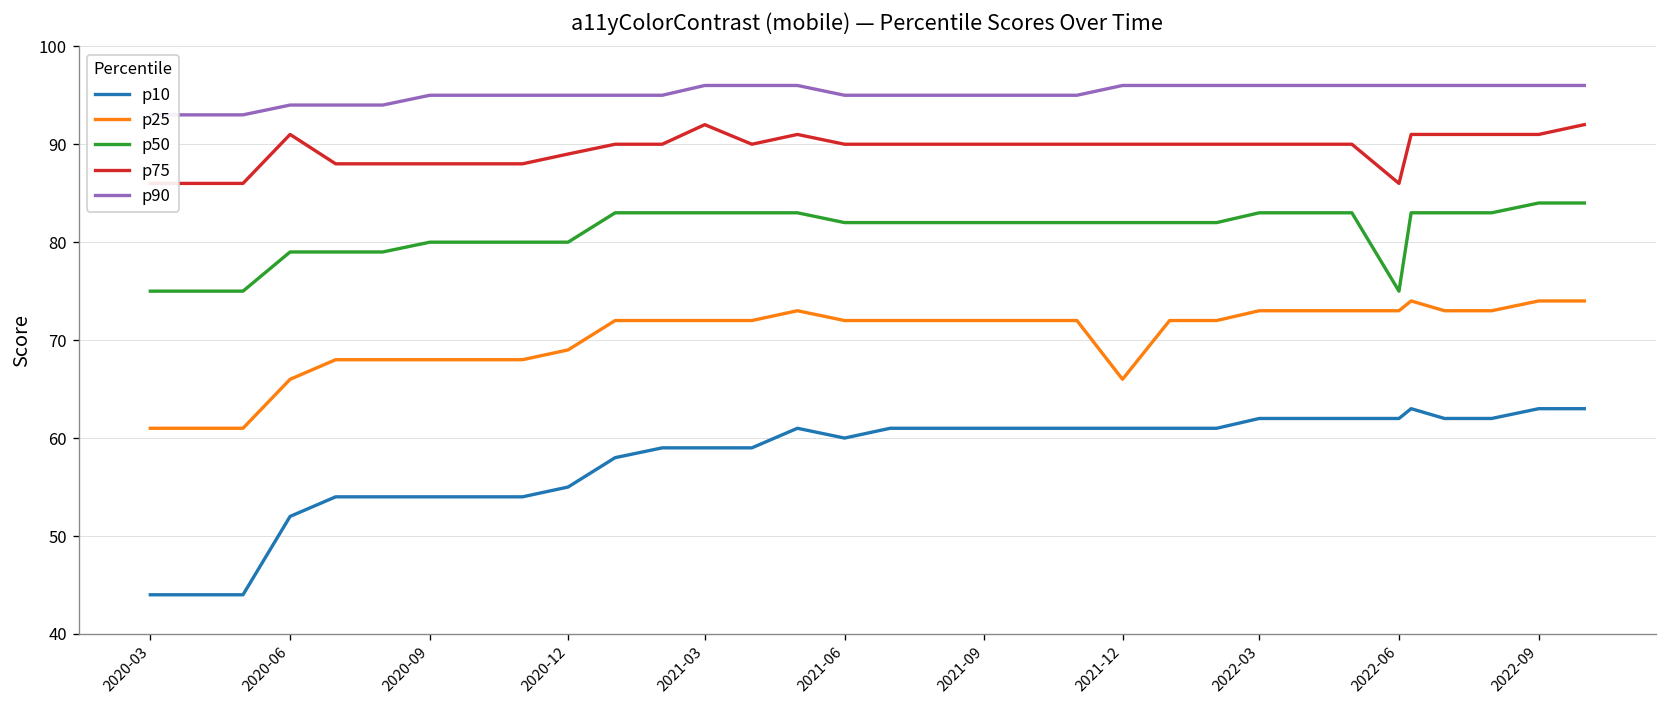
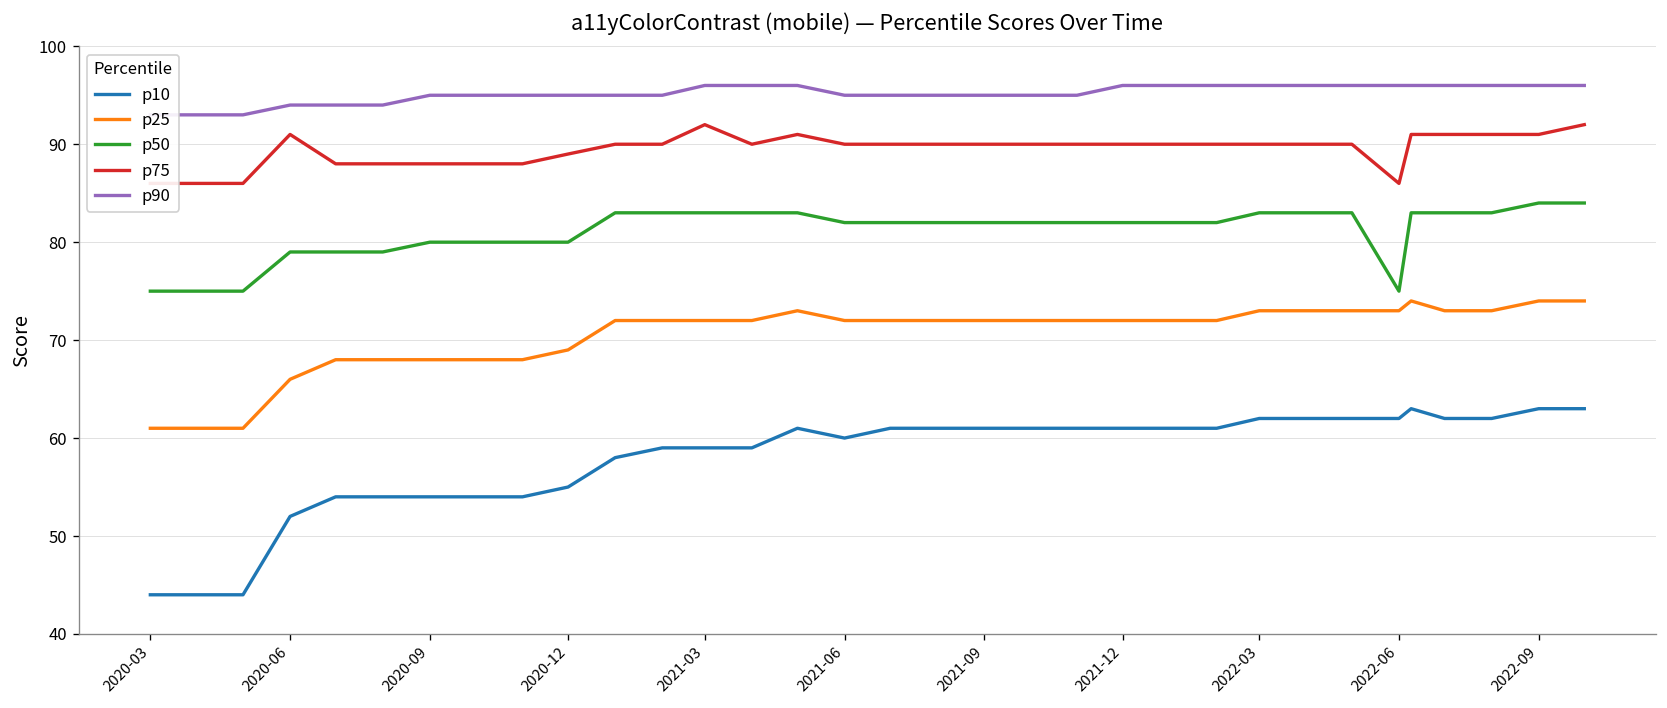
p25, 2021-12: 66 -> 72
